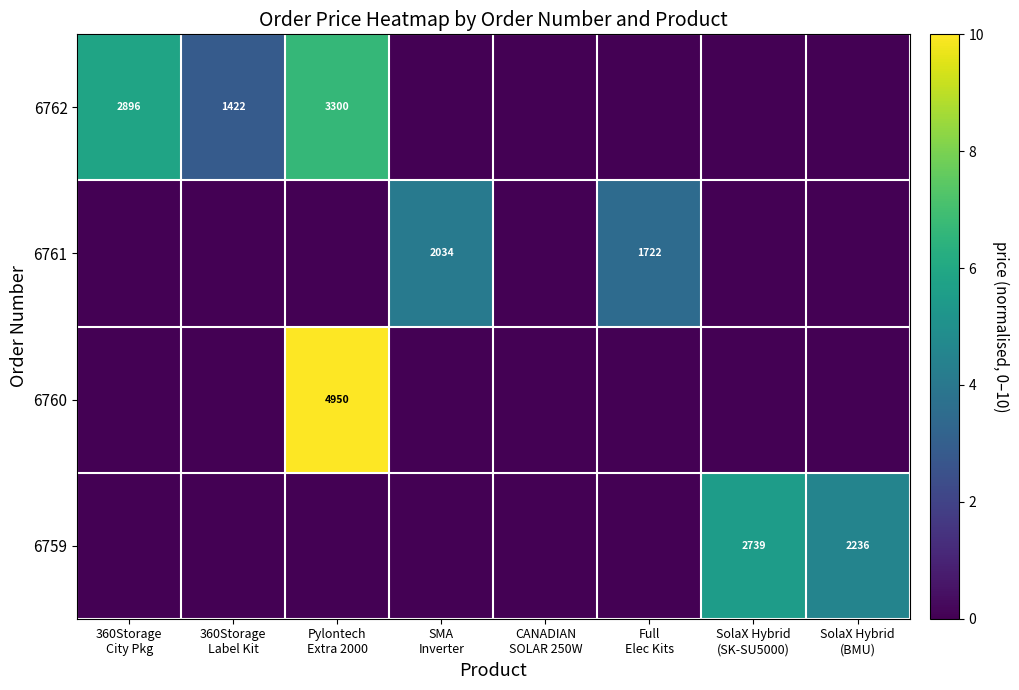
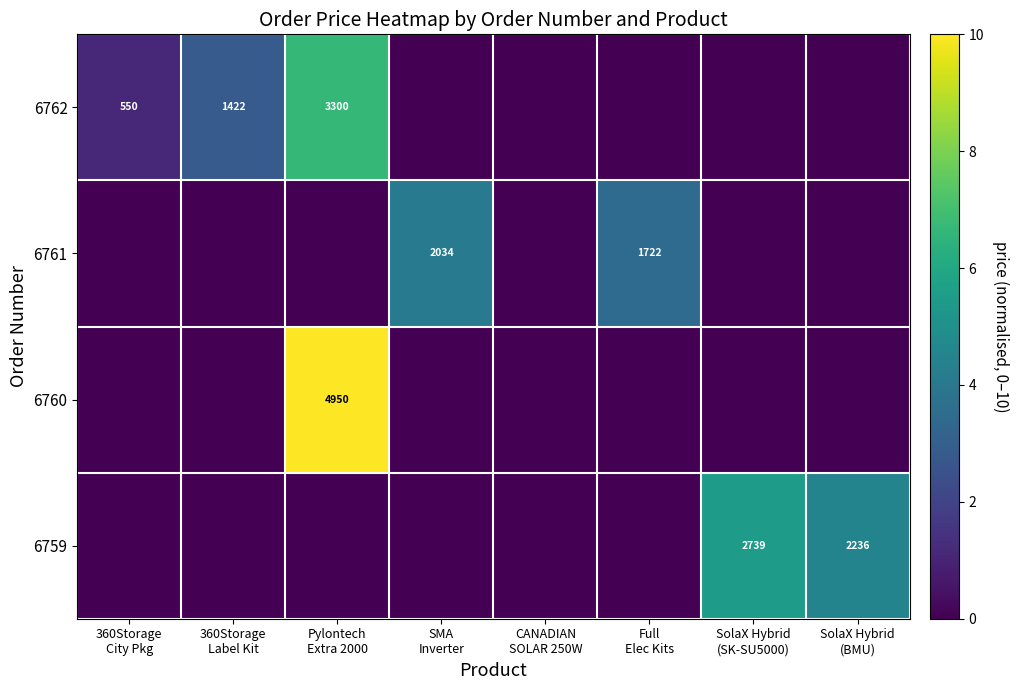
6762, 360Storage City Pkg: 2896 -> 550
